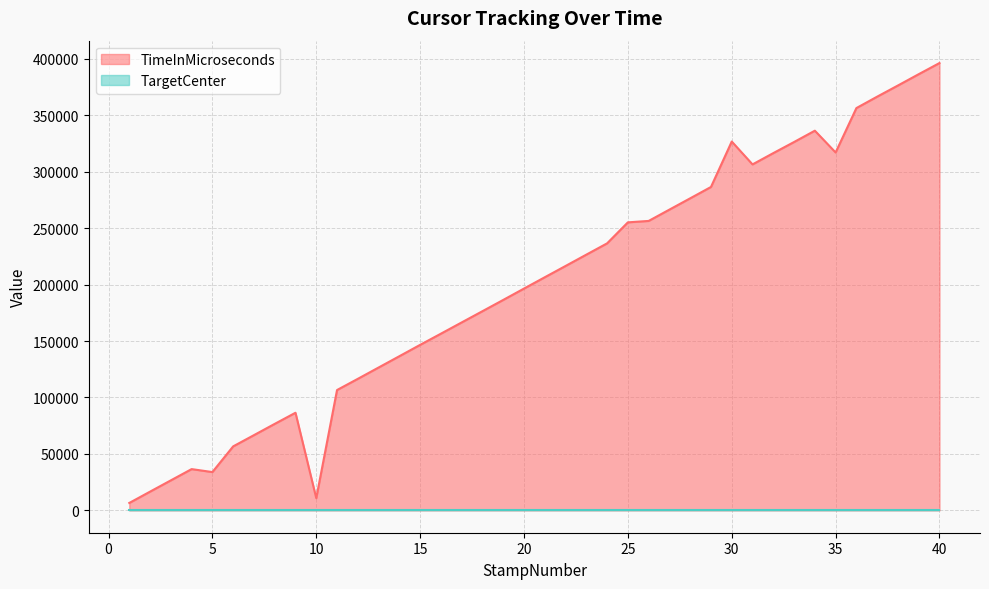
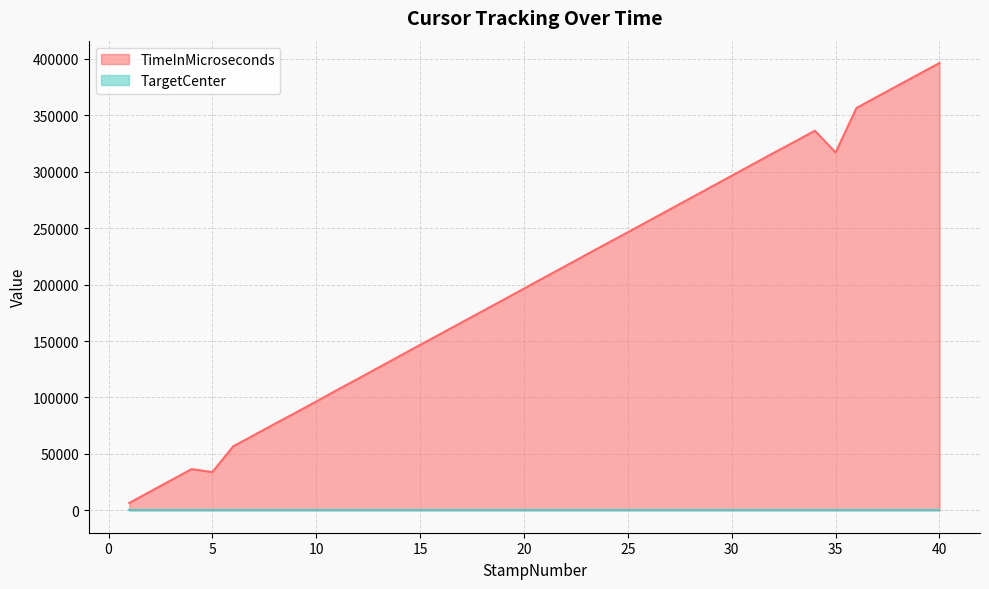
TimeInMicroseconds, 10: 11000 -> 96000
TimeInMicroseconds, 25: 255000 -> 246000
TimeInMicroseconds, 30: 327000 -> 296000
